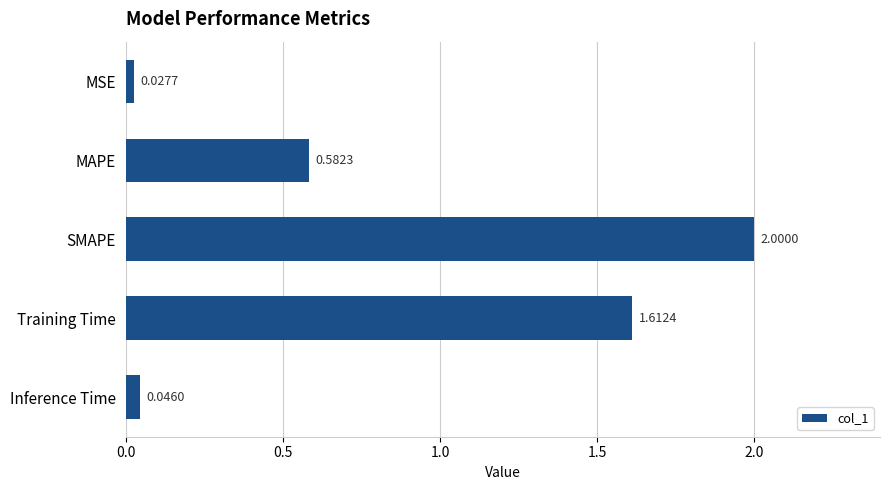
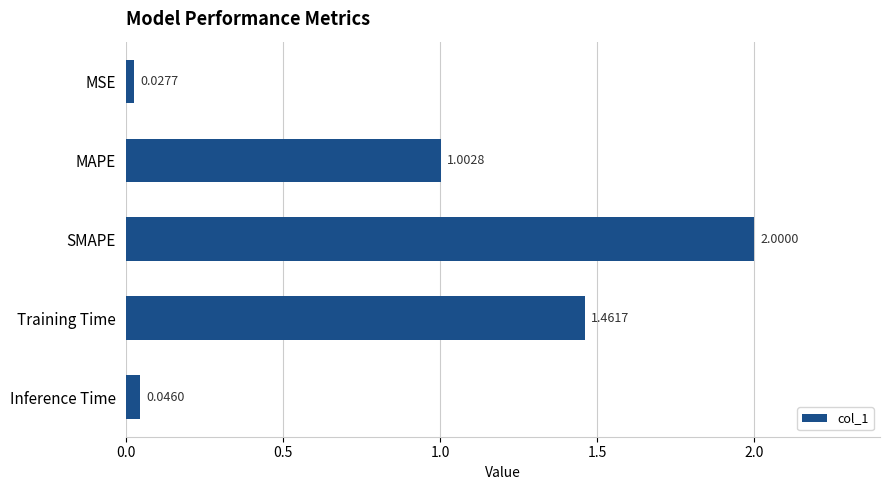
MAPE: 0.5823 -> 1.0028
Training Time: 1.6124 -> 1.4617
